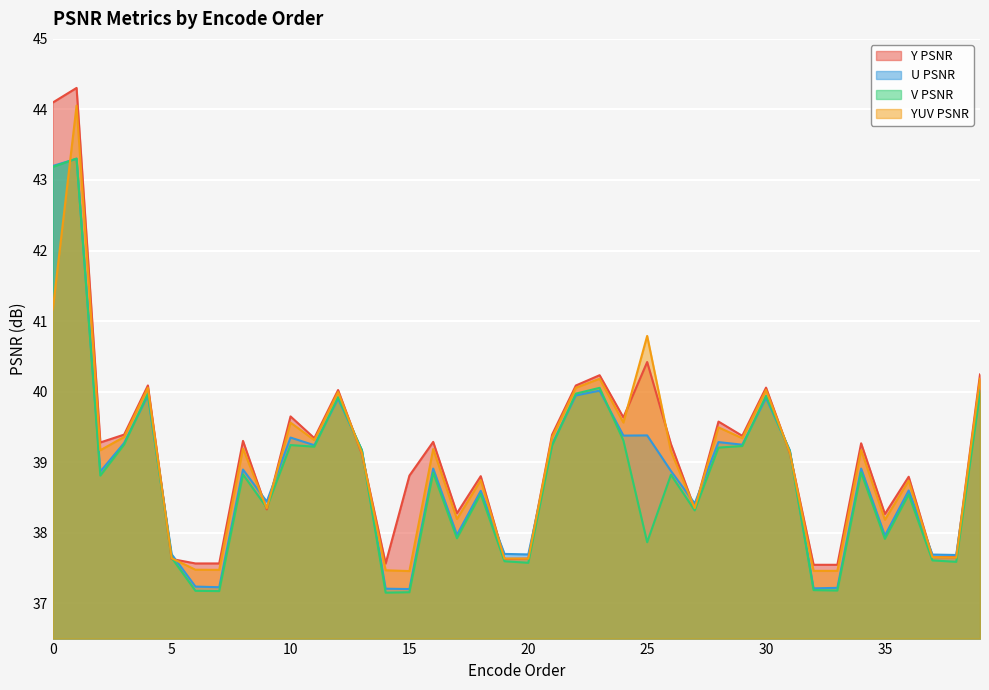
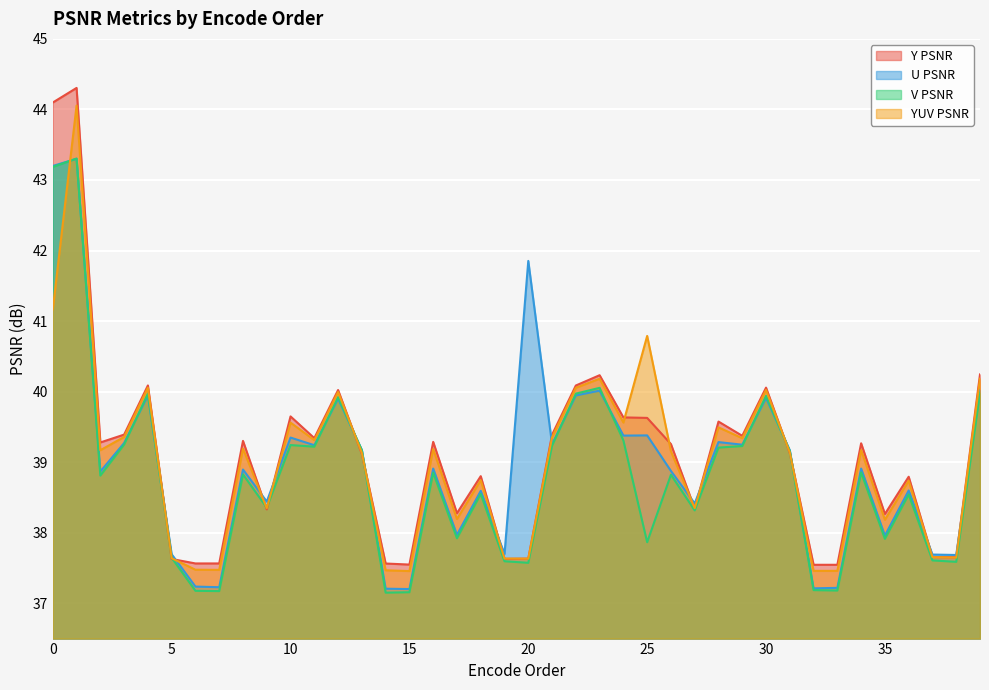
Y PSNR, 15: 38.8 -> 37.5
U PSNR, 20: 37.7 -> 41.9
Y PSNR, 25: 40.4 -> 39.6
